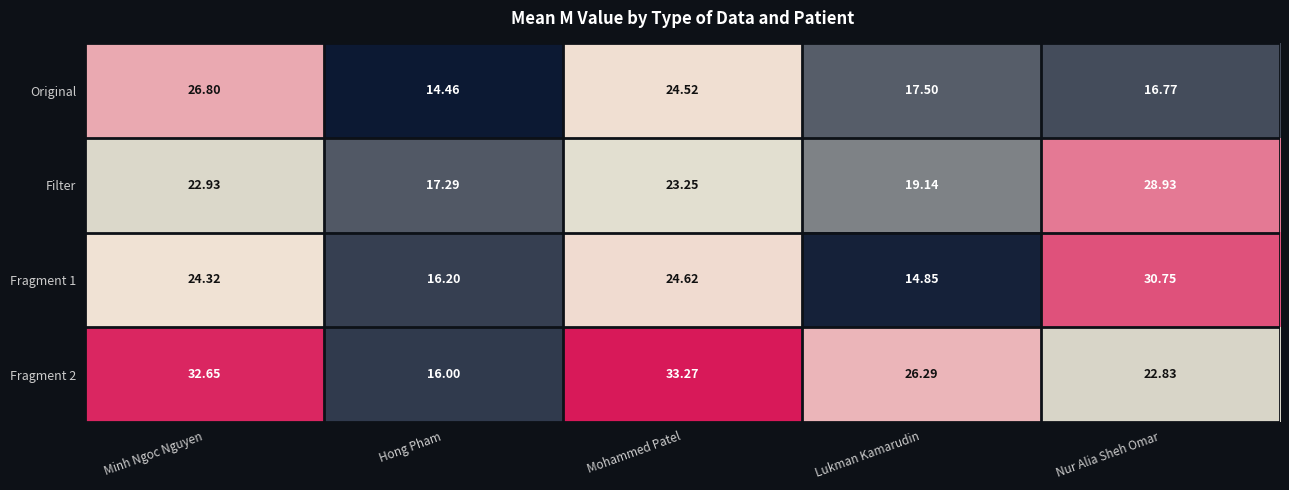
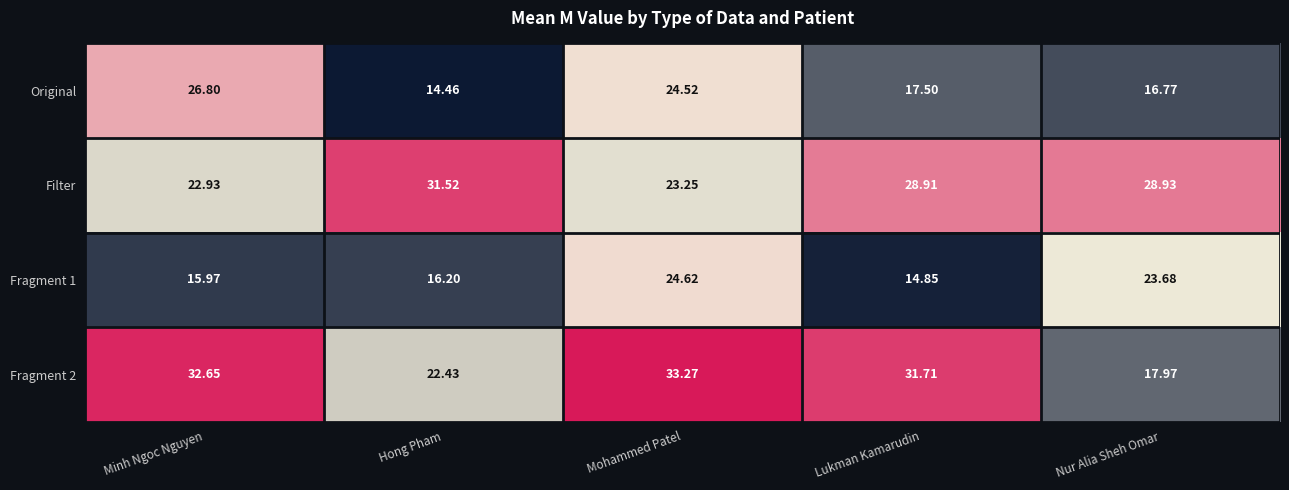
Filter, Hong Pham: 17.29 -> 31.52
Filter, Lukman Kamarudin: 19.14 -> 28.91
Fragment 1, Minh Ngoc Nguyen: 24.32 -> 15.97
Fragment 1, Nur Alia Sheh Omar: 30.75 -> 23.68
Fragment 2, Hong Pham: 16.00 -> 22.43
Fragment 2, Lukman Kamarudin: 26.29 -> 31.71
Fragment 2, Nur Alia Sheh Omar: 22.83 -> 17.97
